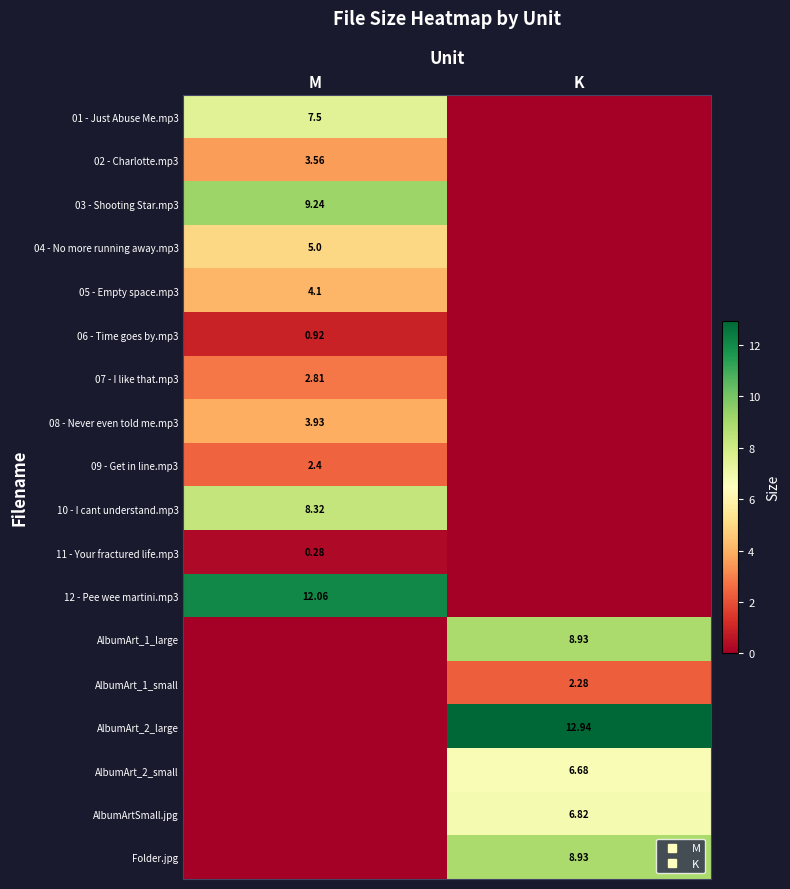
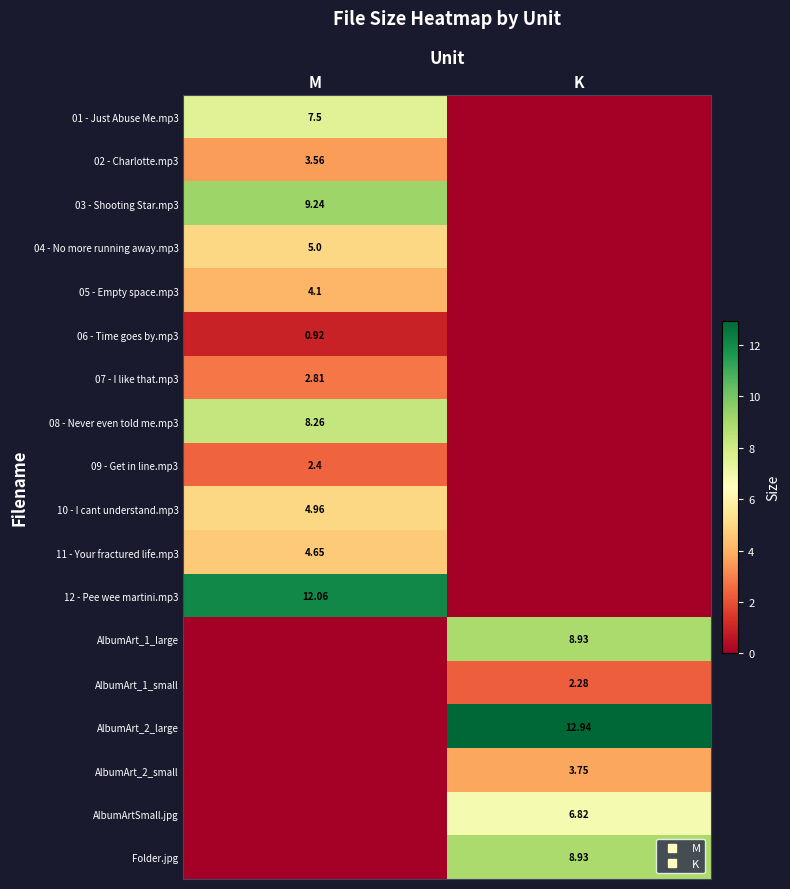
08 - Never even told me.mp3, M: 3.93 -> 8.26
10 - I cant understand.mp3, M: 8.32 -> 4.96
11 - Your fractured life.mp3, M: 0.28 -> 4.65
AlbumArt_2_small, K: 6.68 -> 3.75
